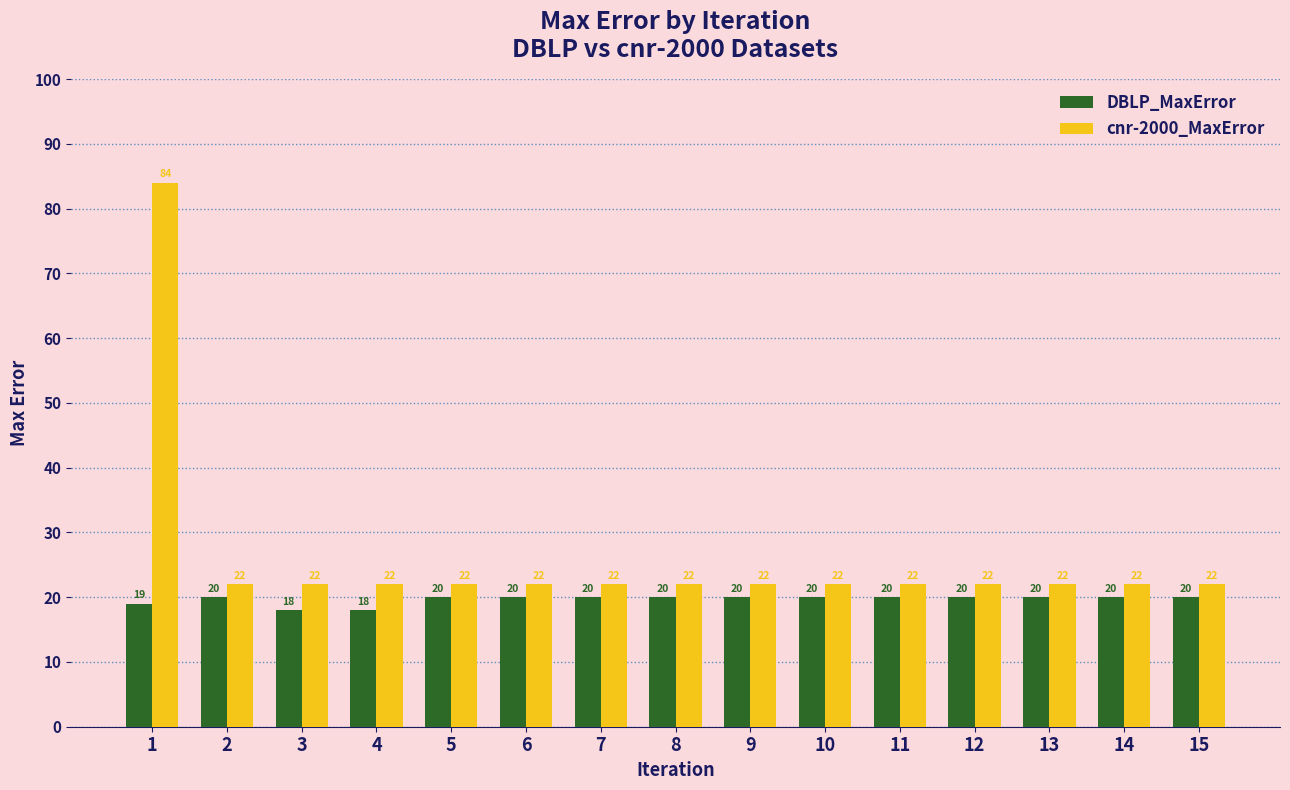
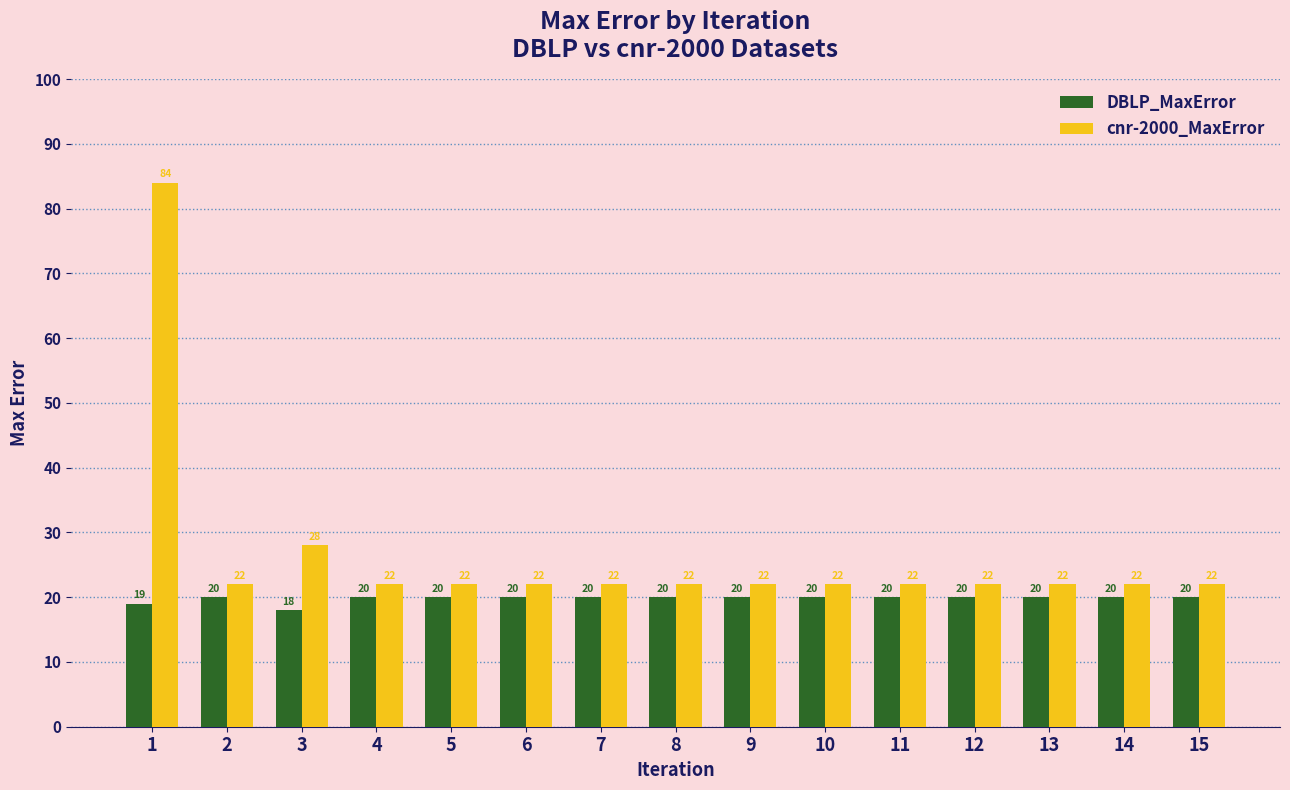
cnr-2000_MaxError, 3: 22 -> 28
DBLP_MaxError, 4: 18 -> 20
